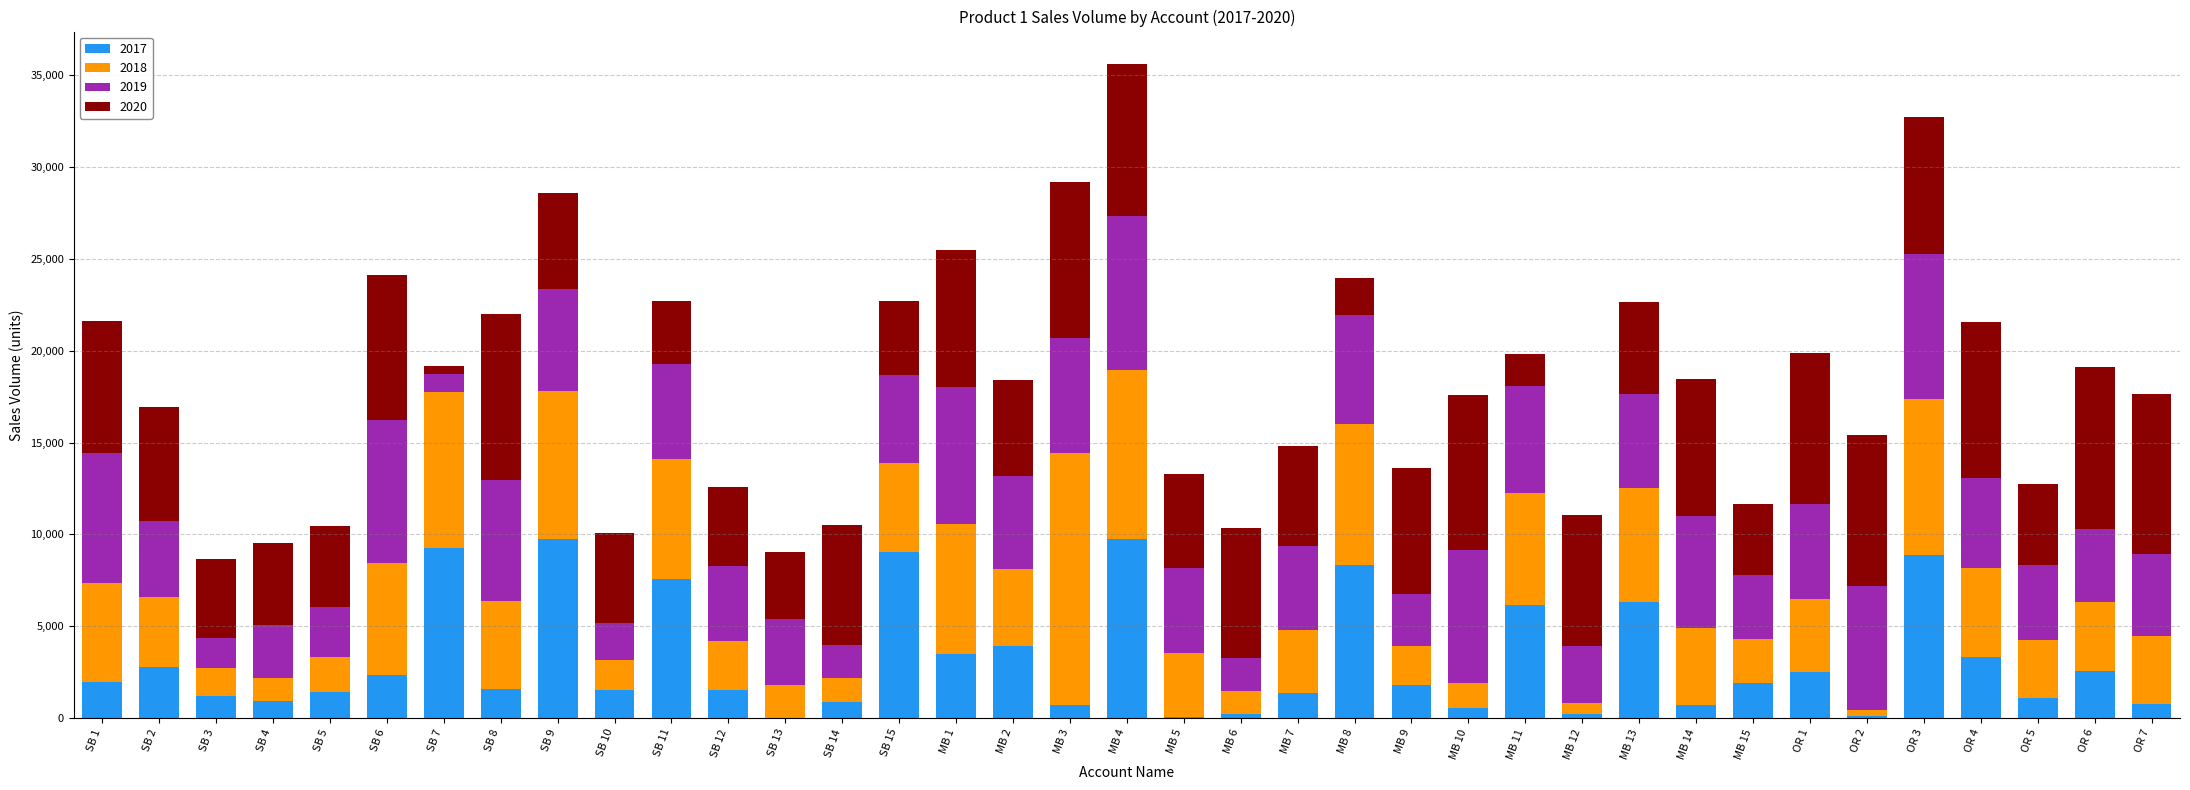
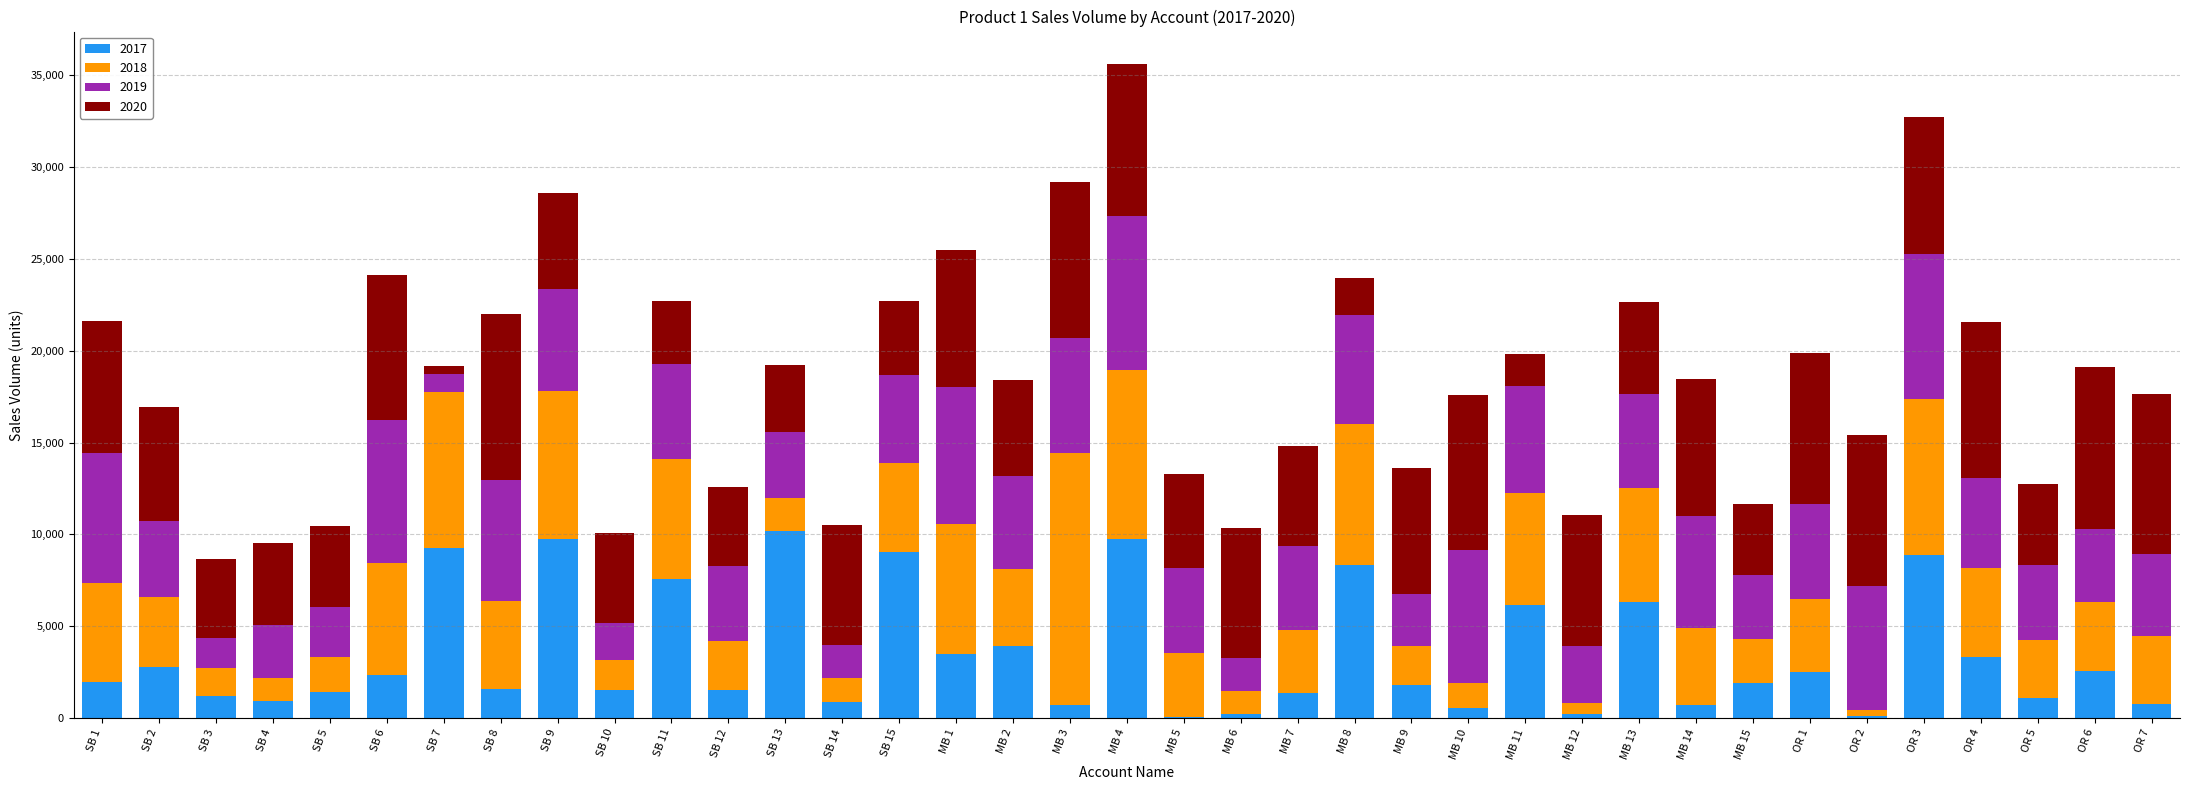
2017, SB 13: 0 -> 10,200
